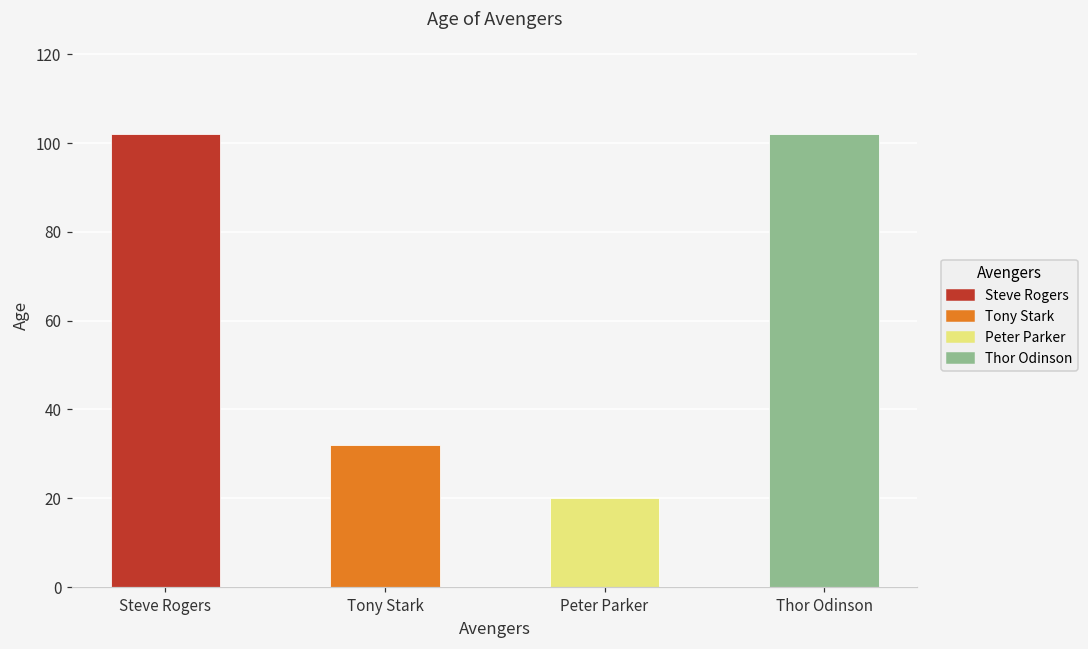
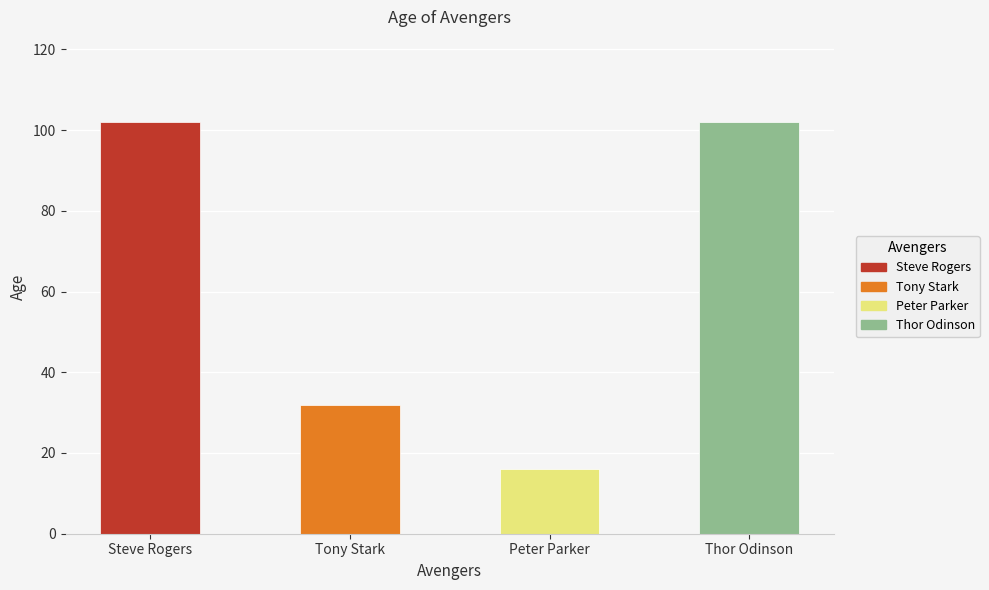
Peter Parker: 20 -> 16
